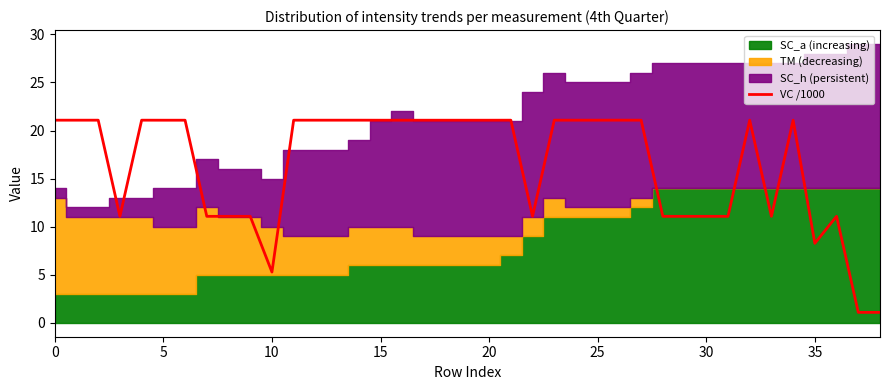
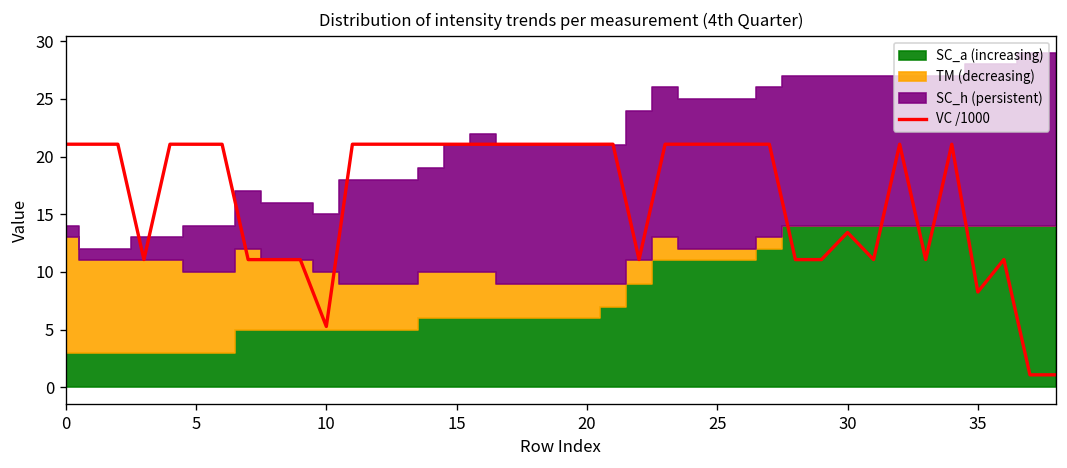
VC /1000, 30: 11 -> 13
